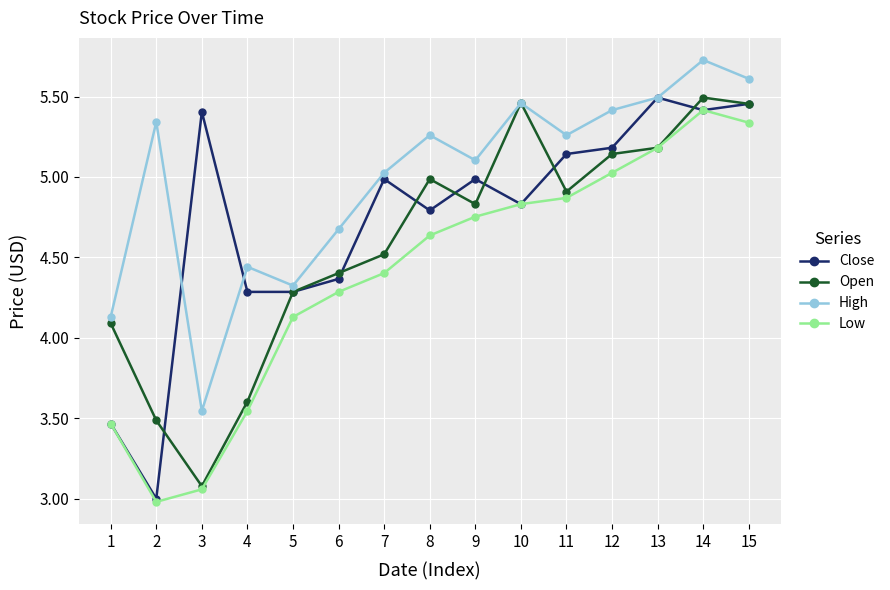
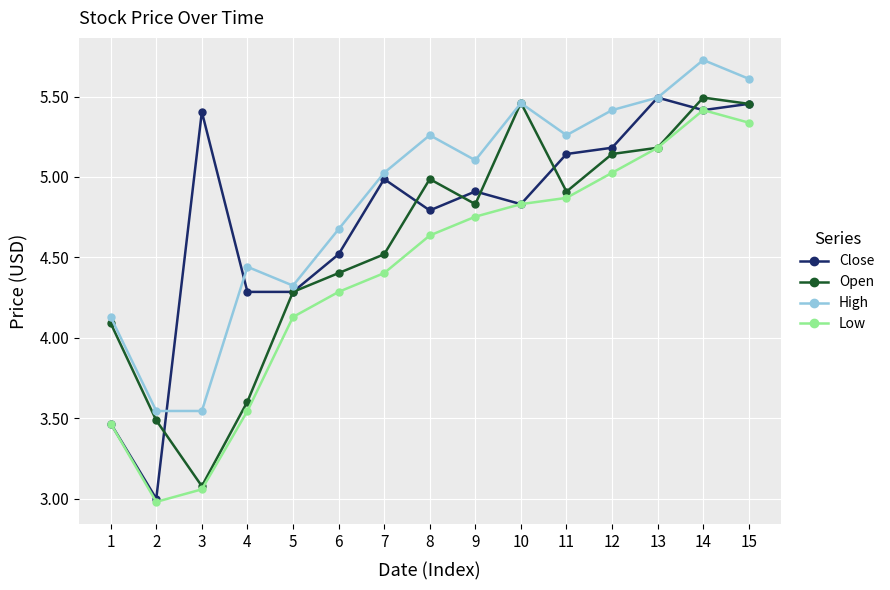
High, 2: 5.34 -> 3.55
Close, 6: 4.37 -> 4.52
Close, 9: 4.99 -> 4.91
